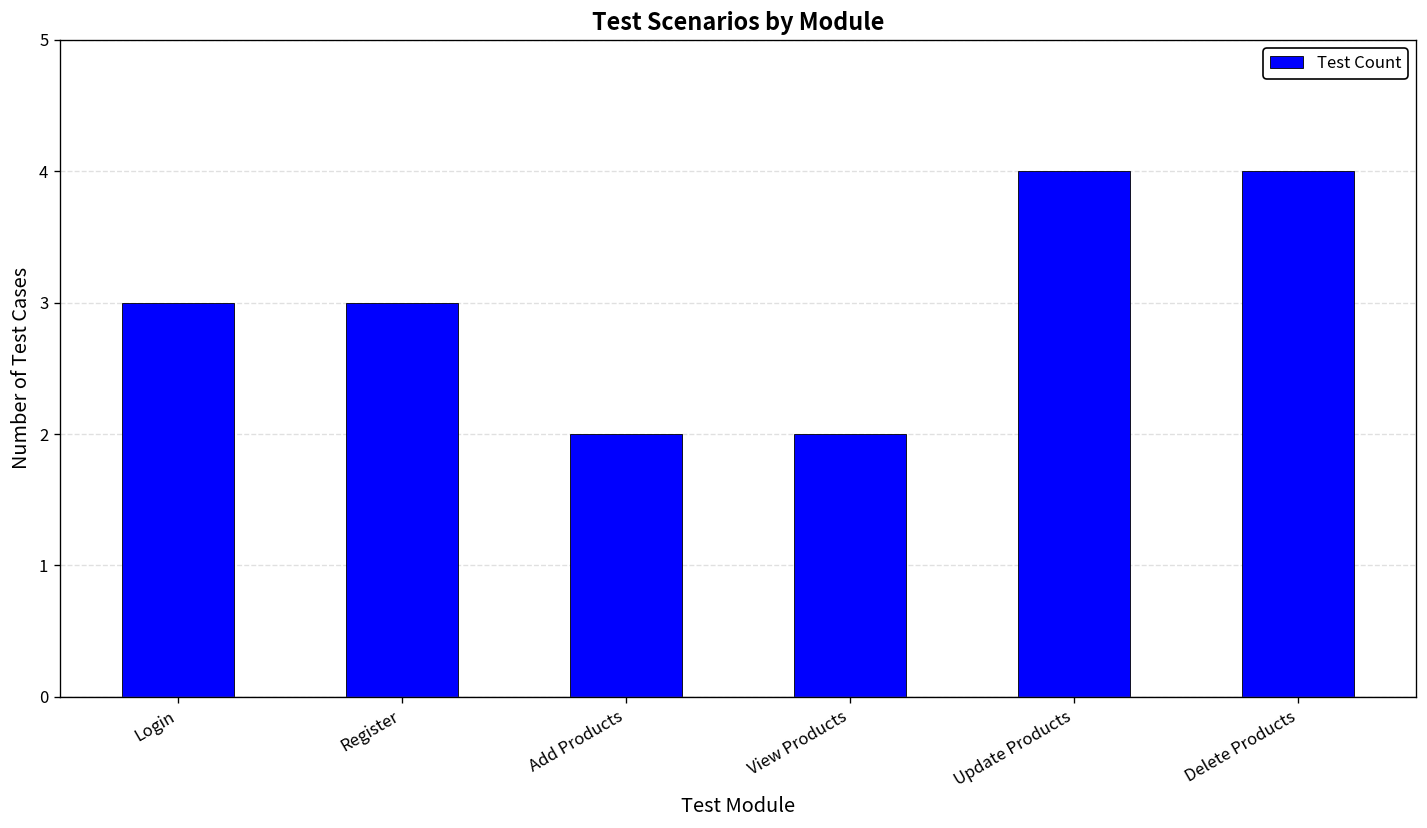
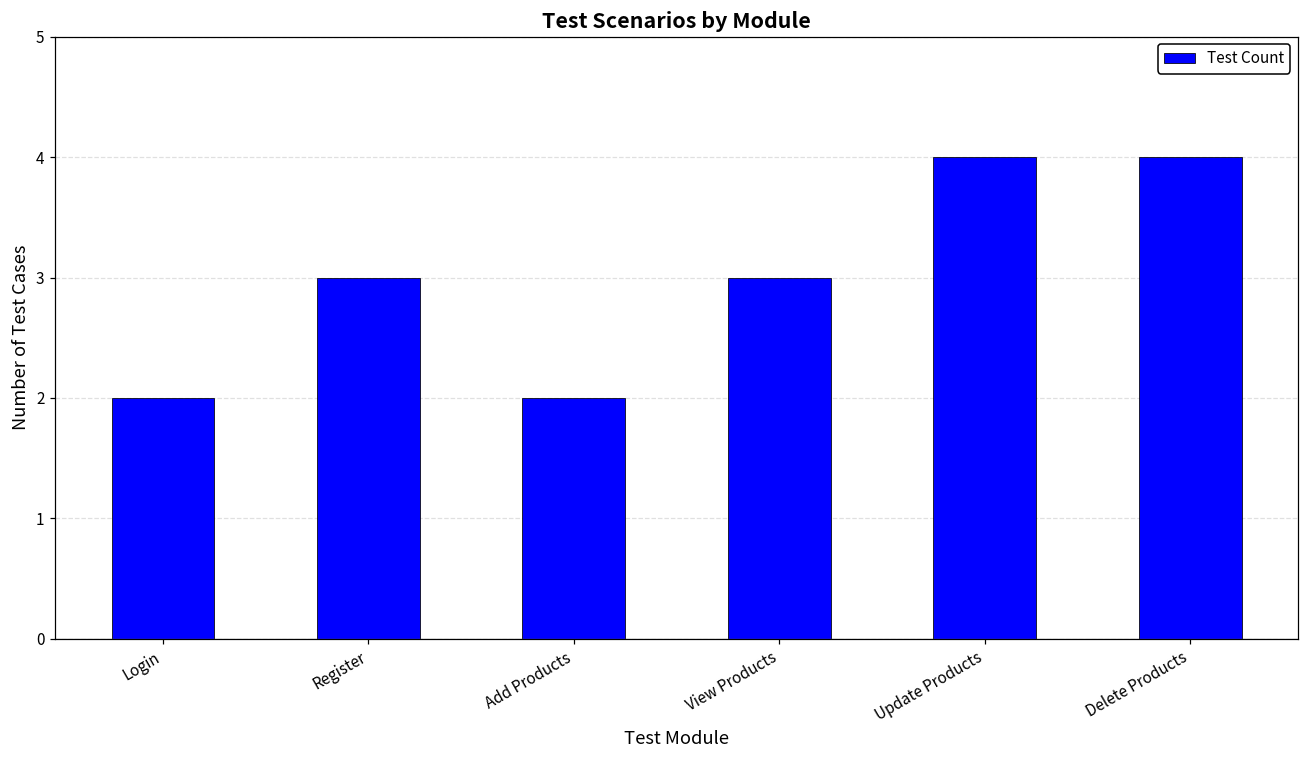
Login: 3 -> 2
View Products: 2 -> 3
